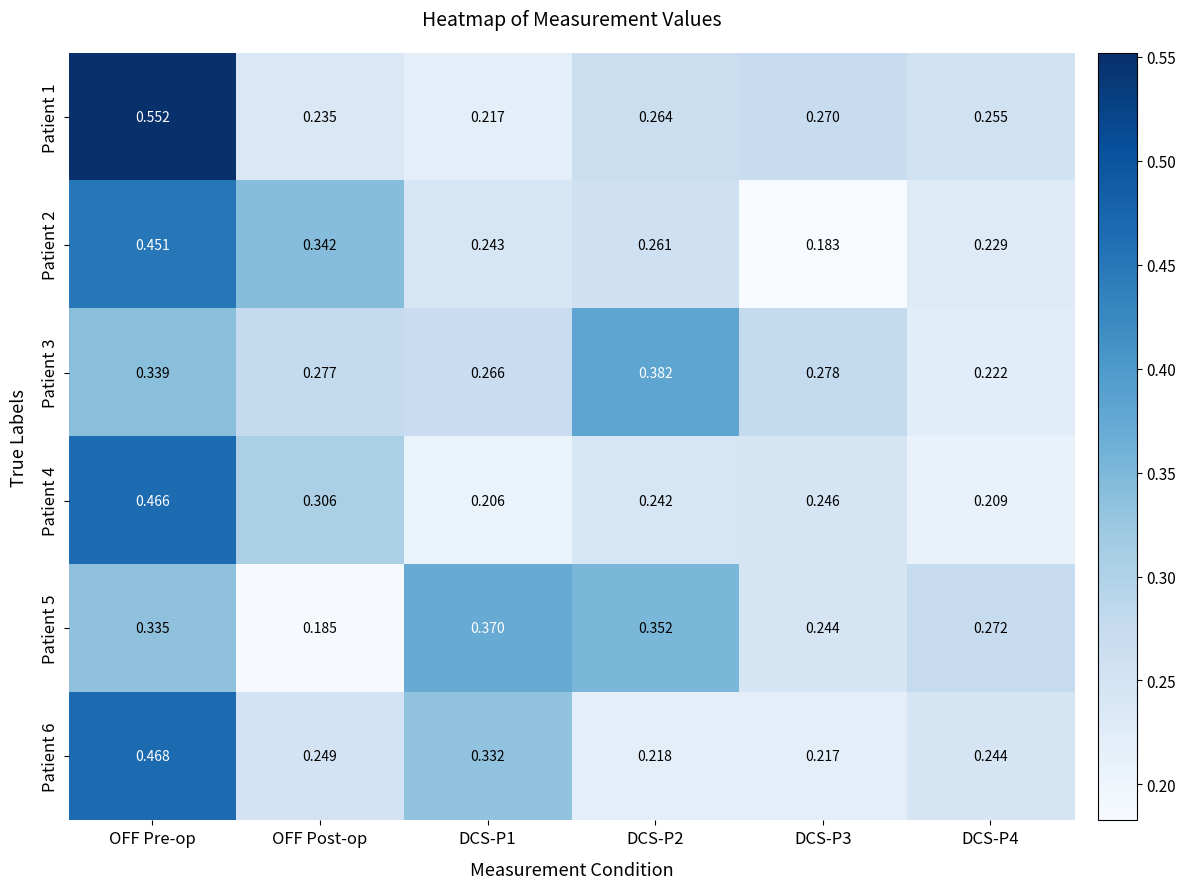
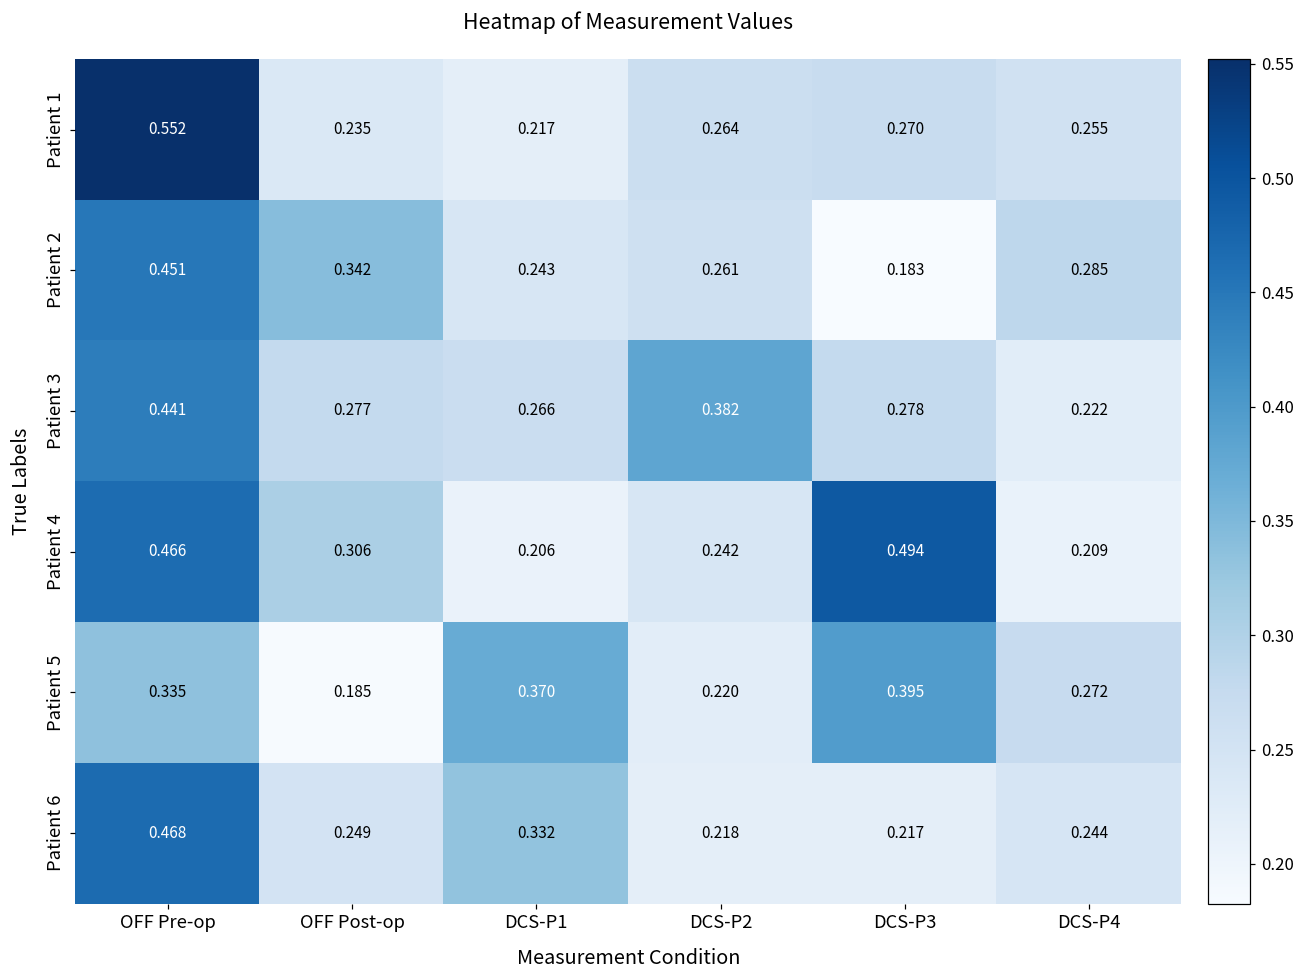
Patient 2, DCS-P4: 0.229 -> 0.285
Patient 3, OFF Pre-op: 0.339 -> 0.441
Patient 4, DCS-P3: 0.246 -> 0.494
Patient 5, DCS-P2: 0.352 -> 0.220
Patient 5, DCS-P3: 0.244 -> 0.395
